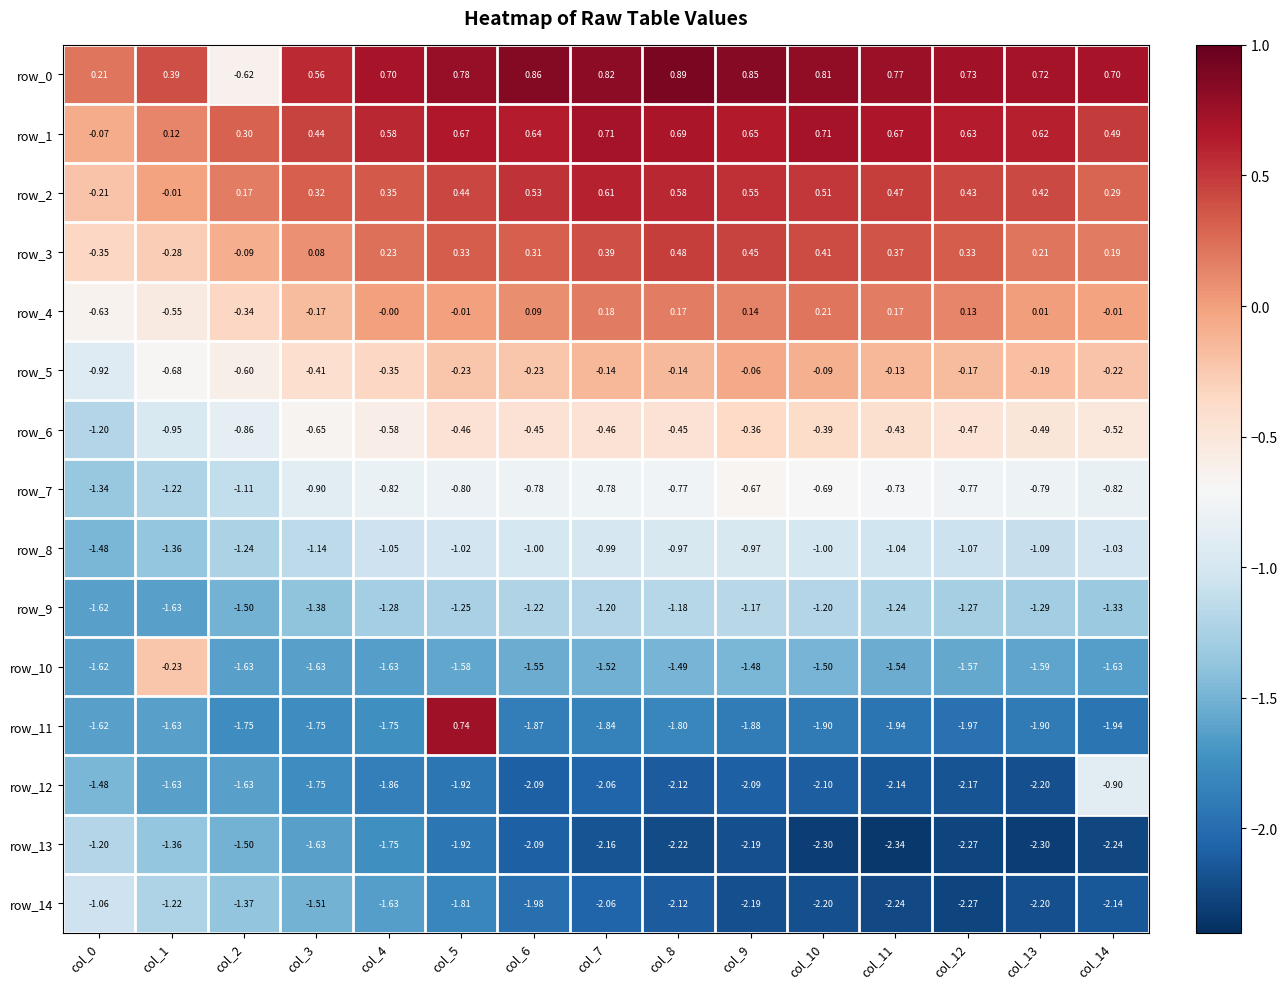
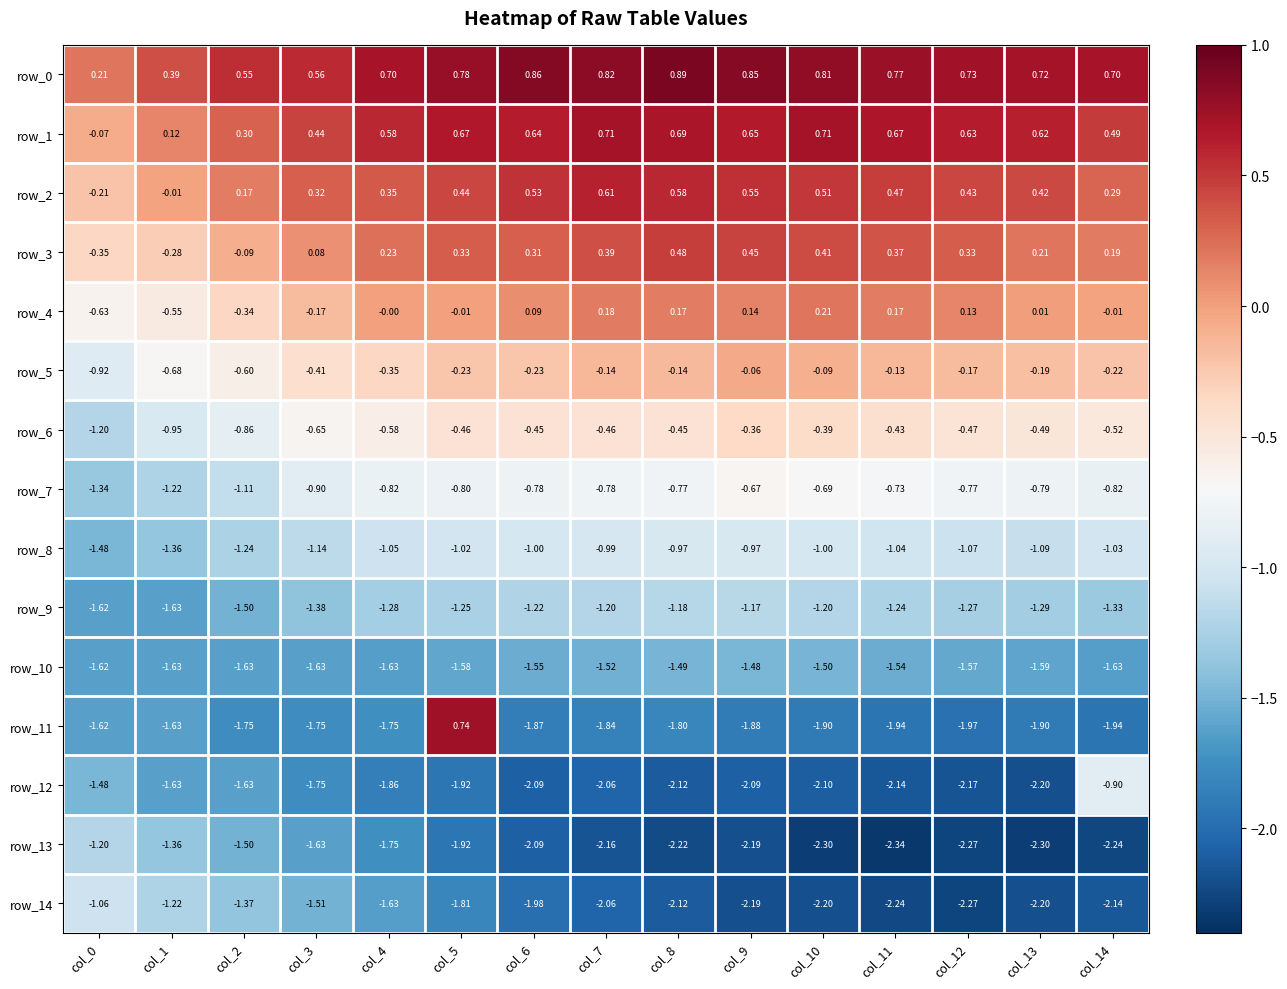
row_0, col_2: -0.62 -> 0.55
row_10, col_1: -0.23 -> -1.63
